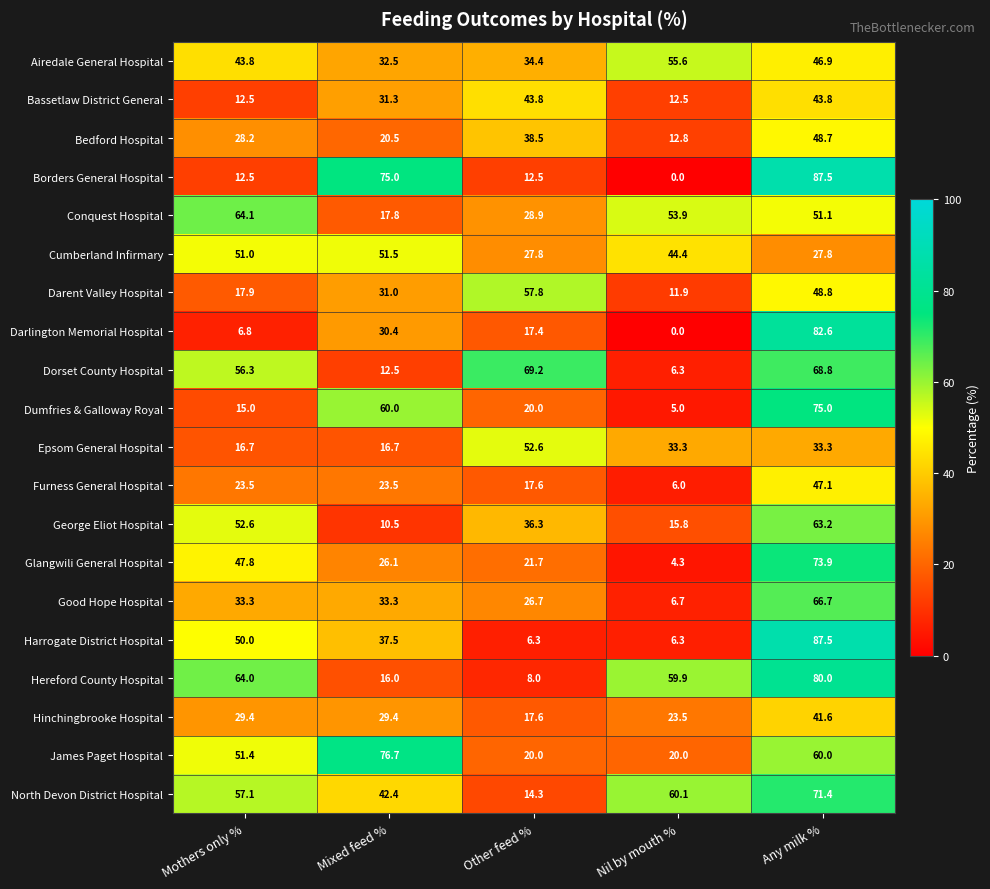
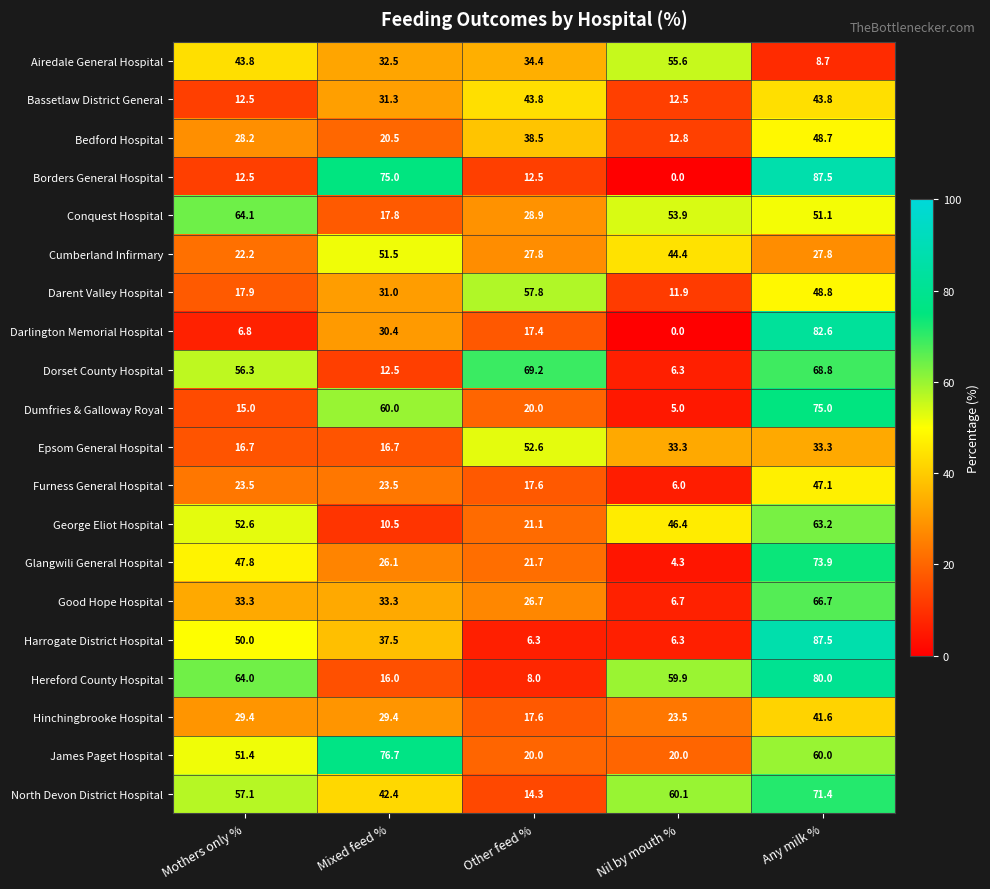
Airedale General Hospital, Any milk %: 46.9 -> 8.7
Cumberland Infirmary, Mothers only %: 51.0 -> 22.2
George Eliot Hospital, Other feed %: 36.3 -> 21.1
George Eliot Hospital, Nil by mouth %: 15.8 -> 46.4
